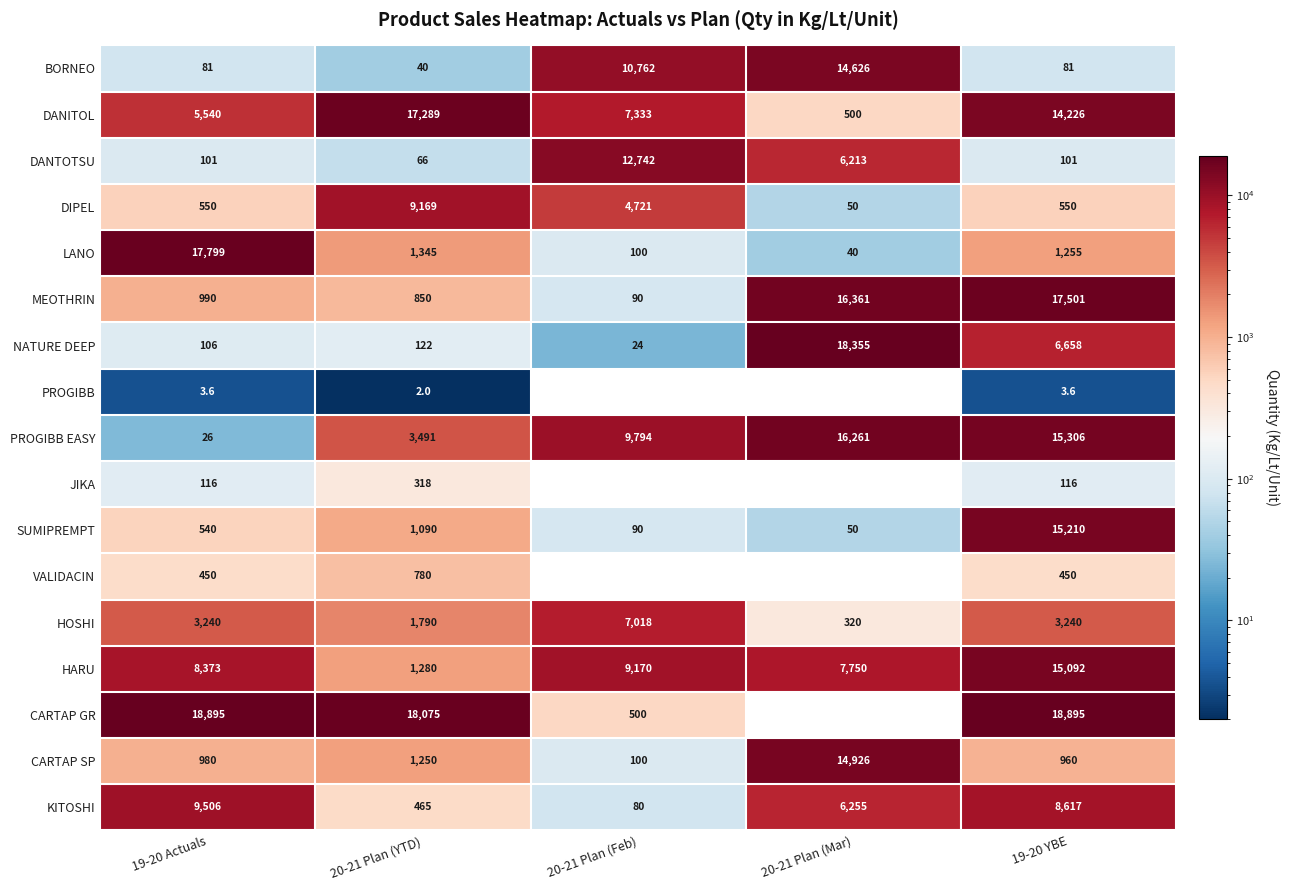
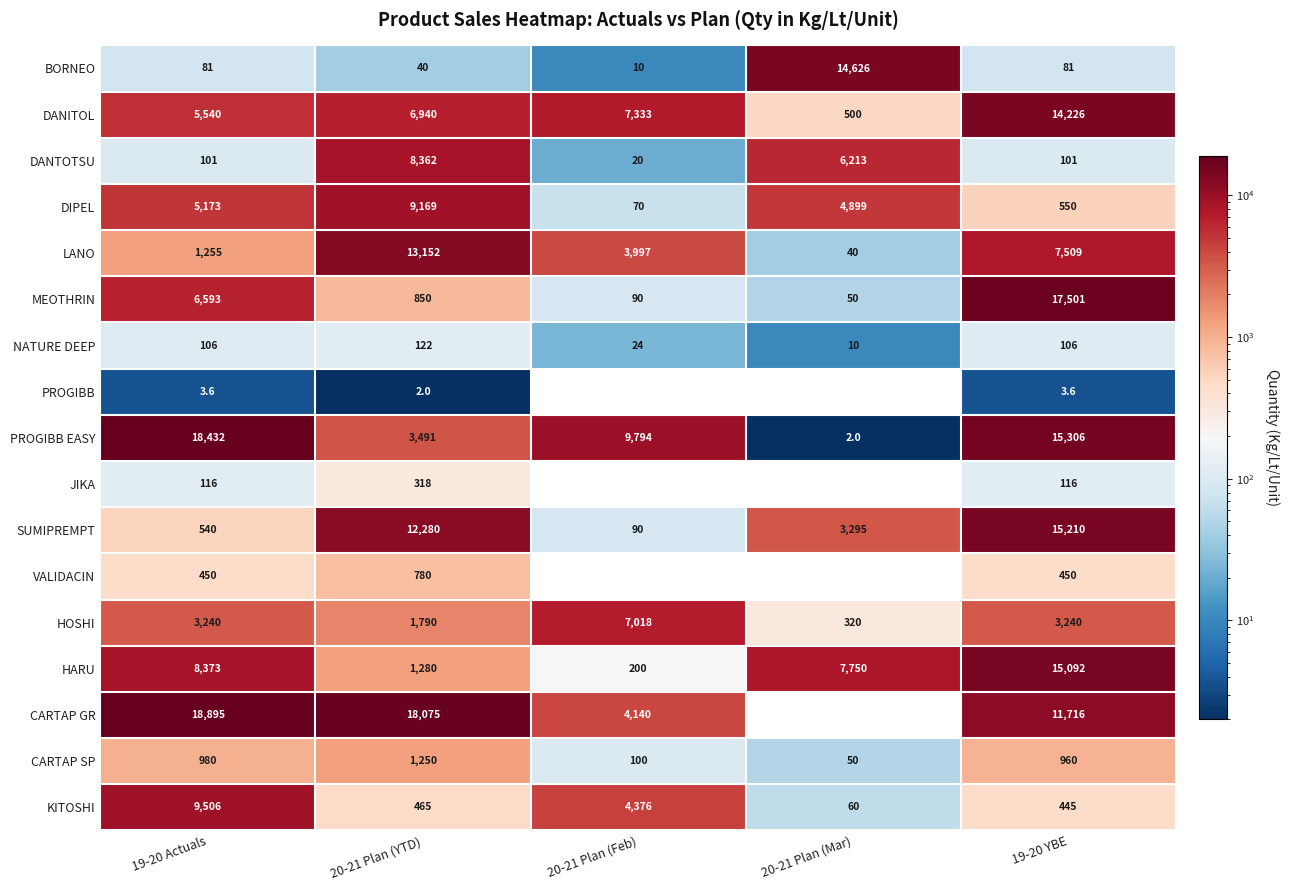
BORNEO, 20-21 Plan (Feb): 10,762 -> 10
DANITOL, 20-21 Plan (YTD): 17,289 -> 6,940
DANTOTSU, 20-21 Plan (YTD): 66 -> 8,362
DANTOTSU, 20-21 Plan (Feb): 12,742 -> 20
DIPEL, 19-20 Actuals: 550 -> 5,173
DIPEL, 20-21 Plan (Feb): 4,721 -> 70
DIPEL, 20-21 Plan (Mar): 50 -> 4,899
LANO, 19-20 Actuals: 17,799 -> 1,255
LANO, 20-21 Plan (YTD): 1,345 -> 13,152
LANO, 20-21 Plan (Feb): 100 -> 3,997
LANO, 19-20 YBE: 1,255 -> 7,509
MEOTHRIN, 19-20 Actuals: 990 -> 6,593
MEOTHRIN, 20-21 Plan (Mar): 16,361 -> 50
NATURE DEEP, 20-21 Plan (Mar): 18,355 -> 10
NATURE DEEP, 19-20 YBE: 6,658 -> 106
PROGIBB EASY, 19-20 Actuals: 26 -> 18,432
PROGIBB EASY, 20-21 Plan (Mar): 16,261 -> 2.0
SUMIPREMPT, 20-21 Plan (YTD): 1,090 -> 12,280
SUMIPREMPT, 20-21 Plan (Mar): 50 -> 3,295
HARU, 20-21 Plan (Feb): 9,170 -> 200
CARTAP GR, 20-21 Plan (Feb): 500 -> 4,140
CARTAP GR, 19-20 YBE: 18,895 -> 11,716
CARTAP SP, 20-21 Plan (Mar): 14,926 -> 50
KITOSHI, 20-21 Plan (Feb): 80 -> 4,376
KITOSHI, 20-21 Plan (Mar): 6,255 -> 60
KITOSHI, 19-20 YBE: 8,617 -> 445
